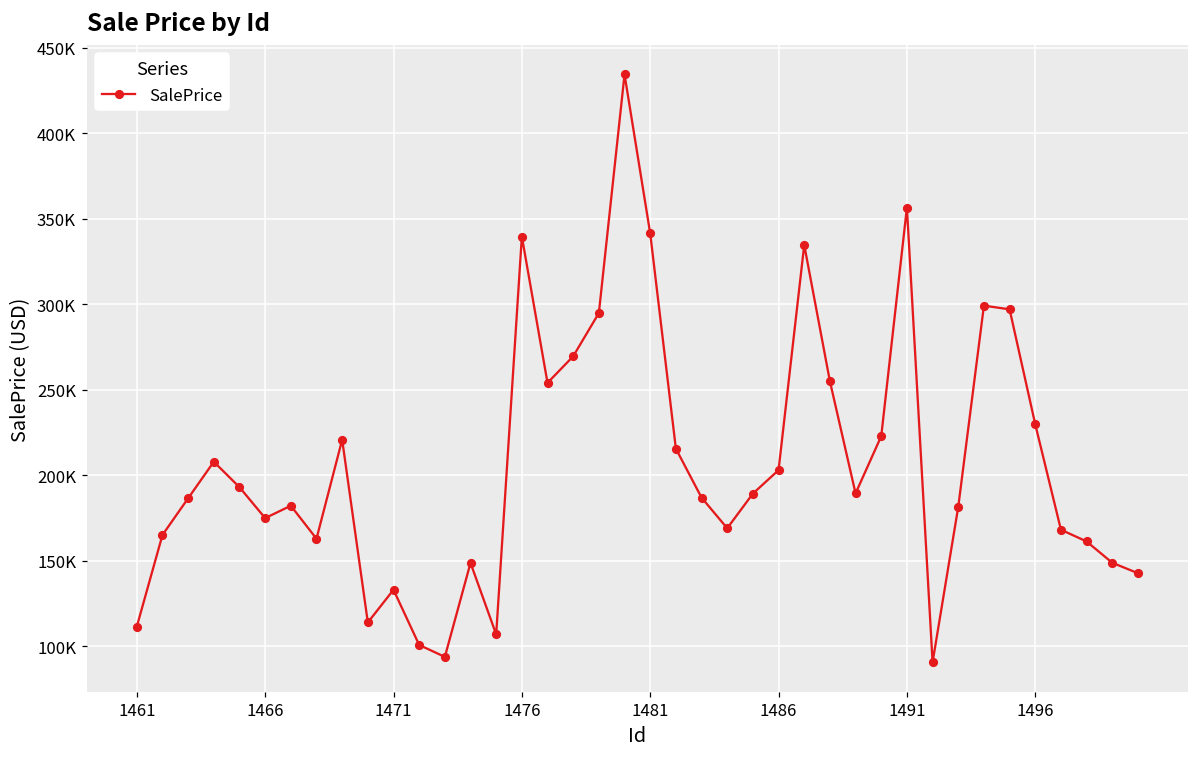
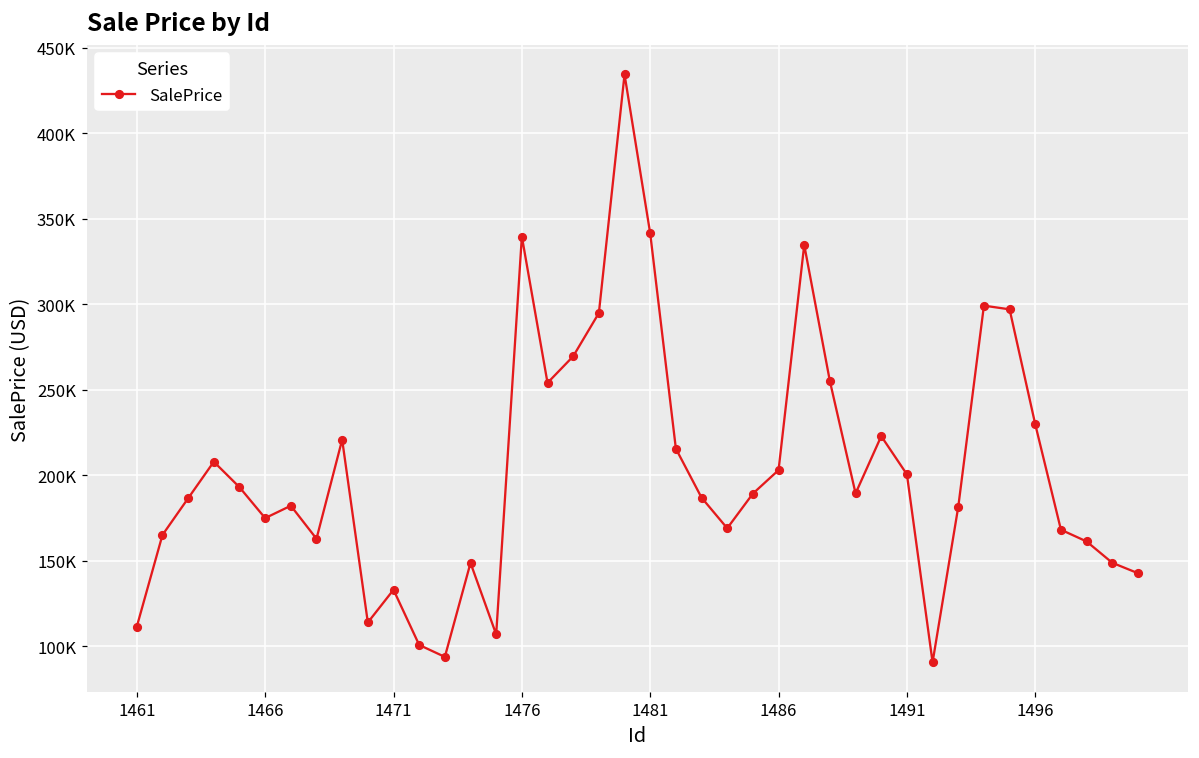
1491: 356000 -> 200000
